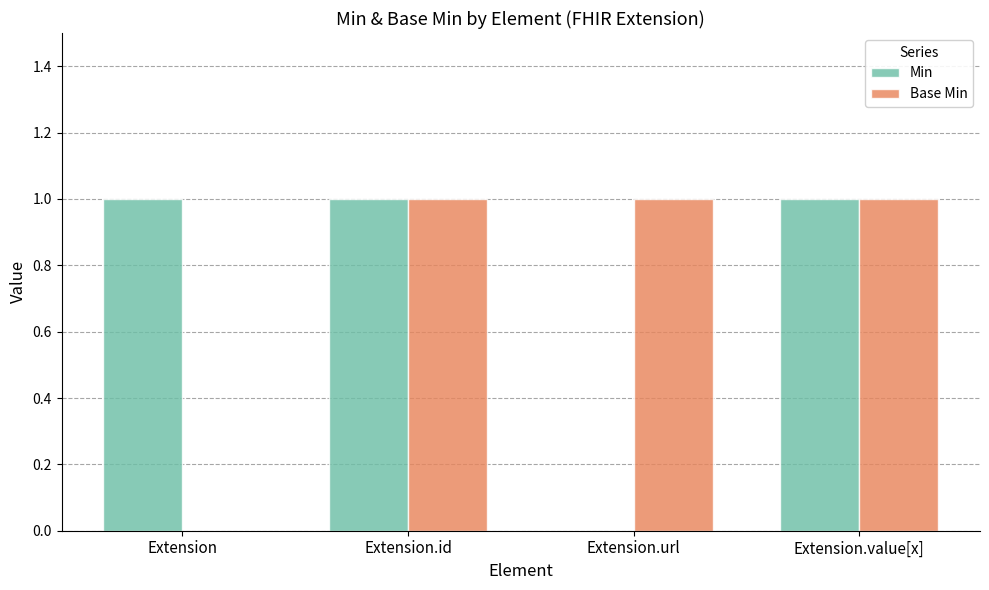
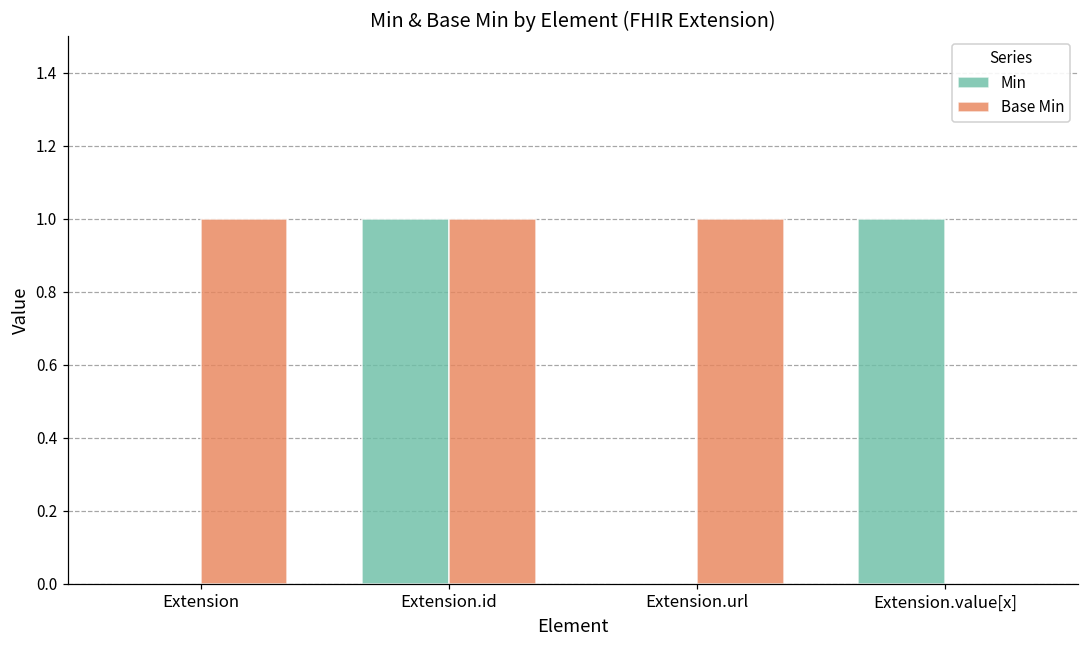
Min, Extension: 1 -> 0
Base Min, Extension: 0 -> 1
Base Min, Extension.value[x]: 1 -> 0
